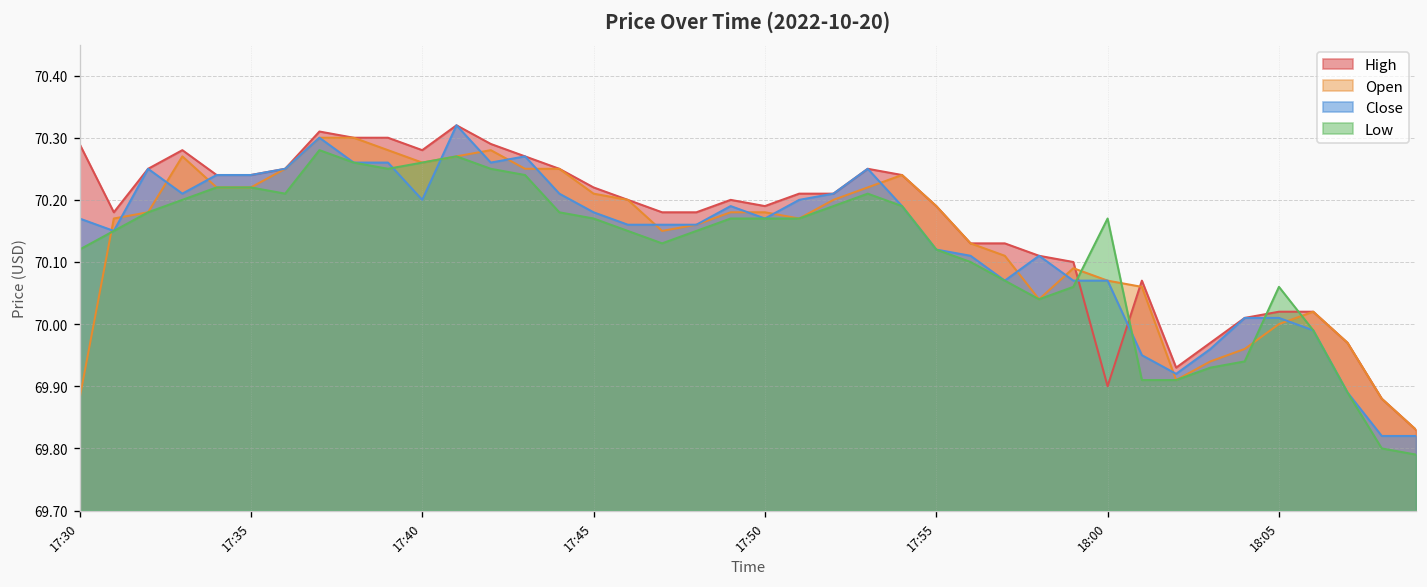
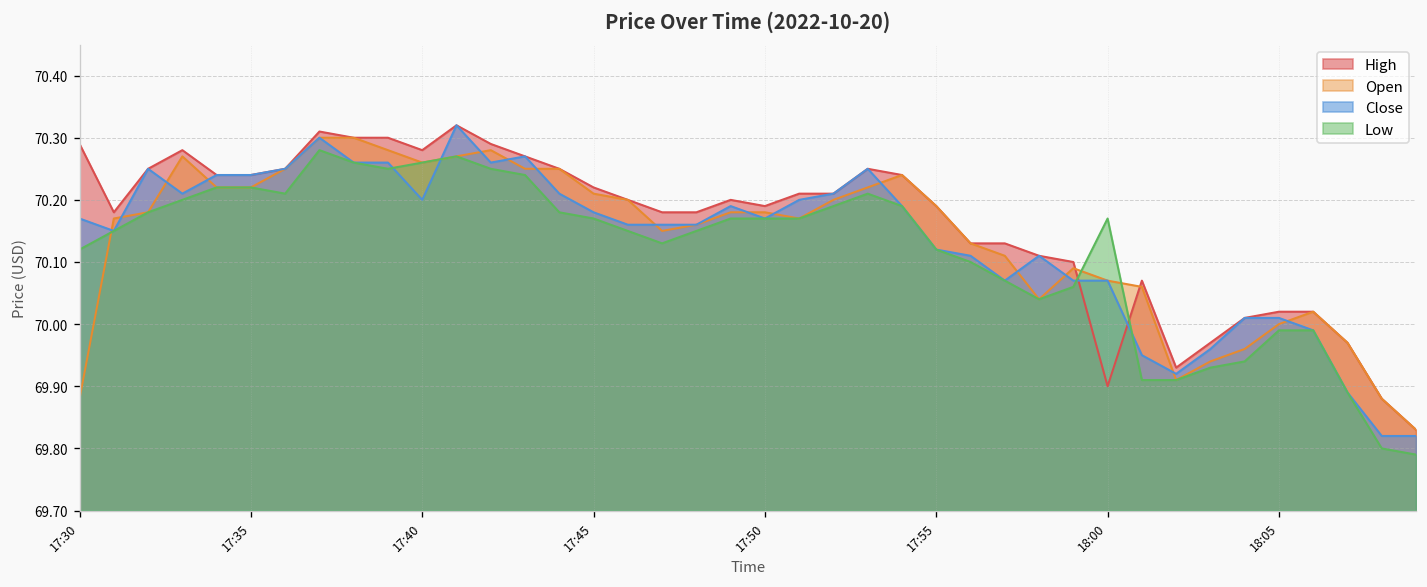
Low, 18:05: 70.06 -> 69.99
